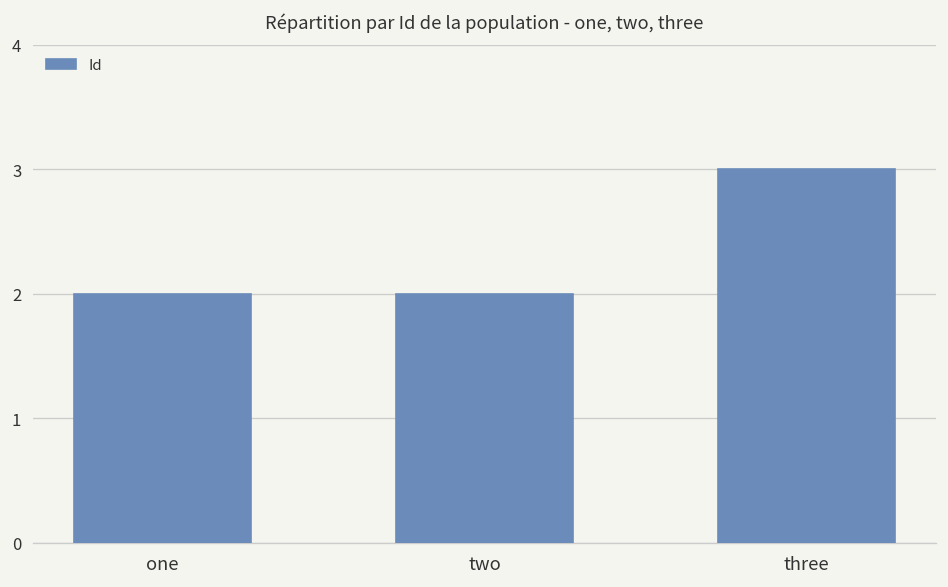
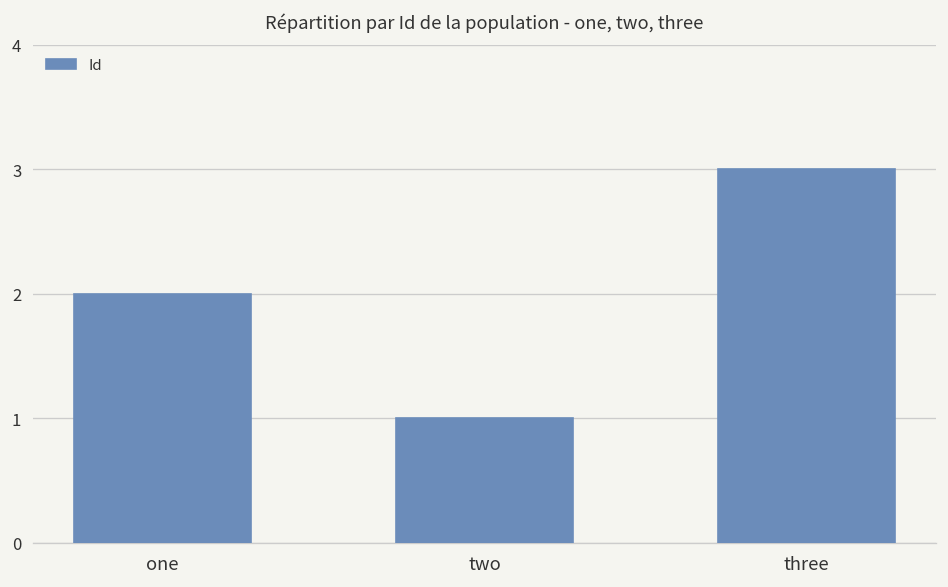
two: 2 -> 1
